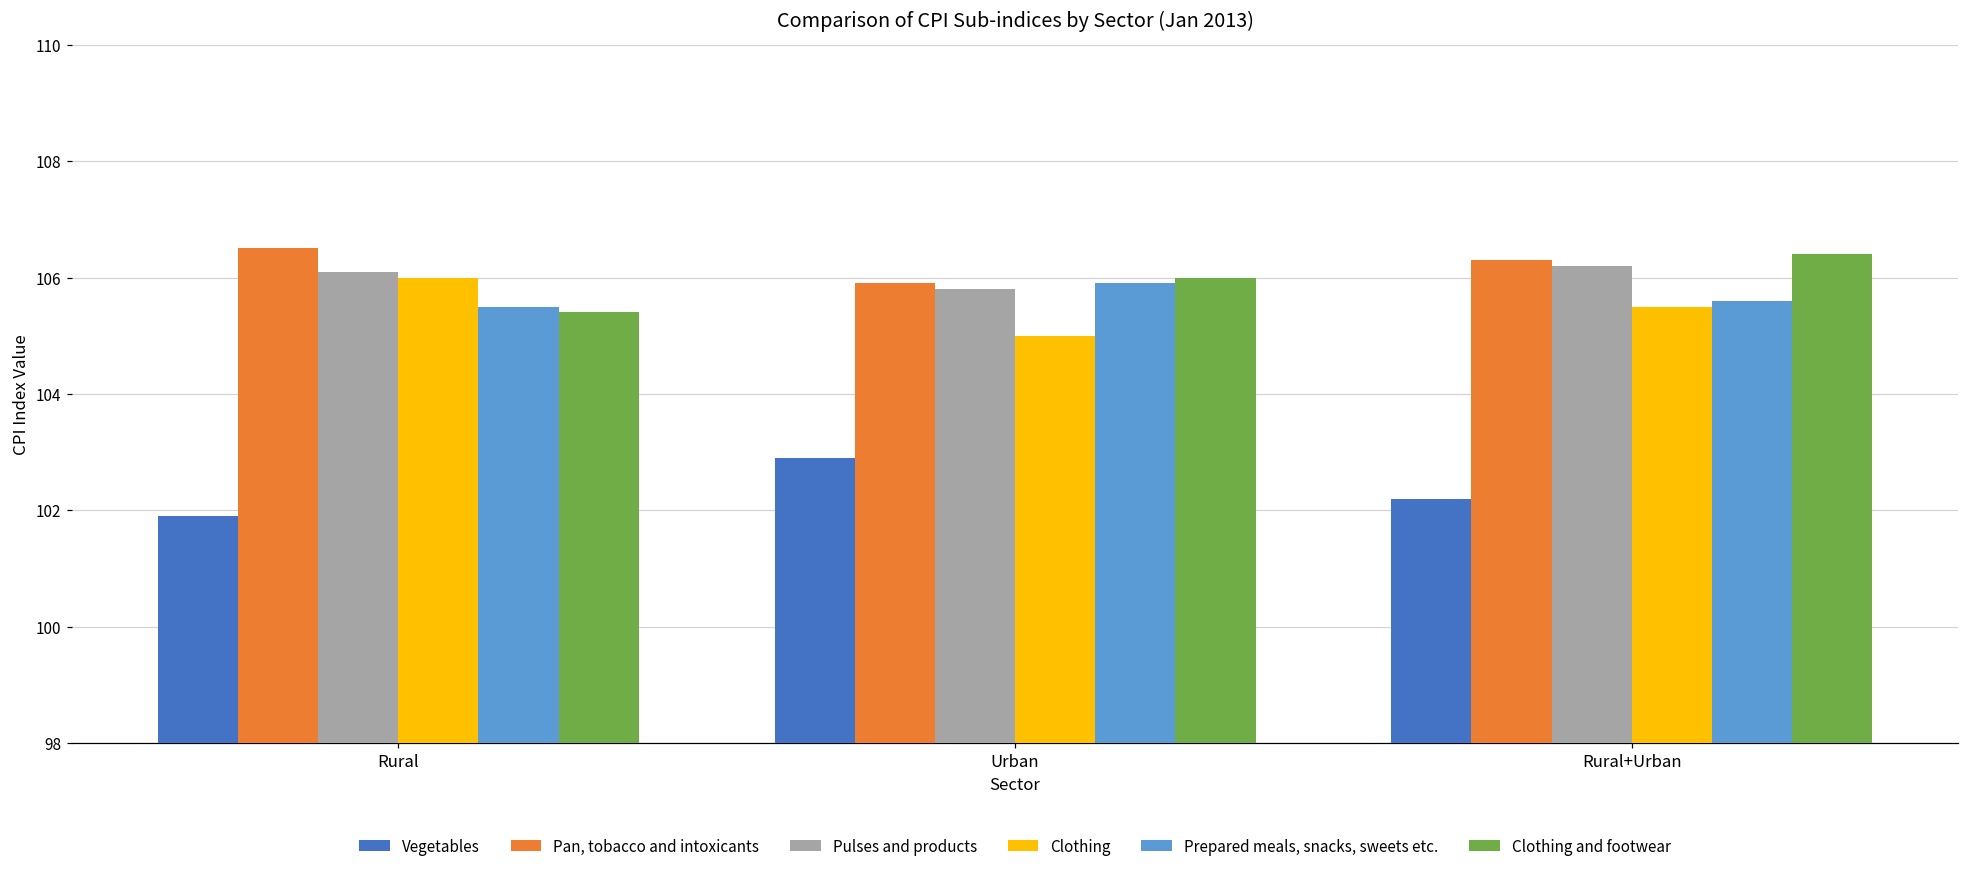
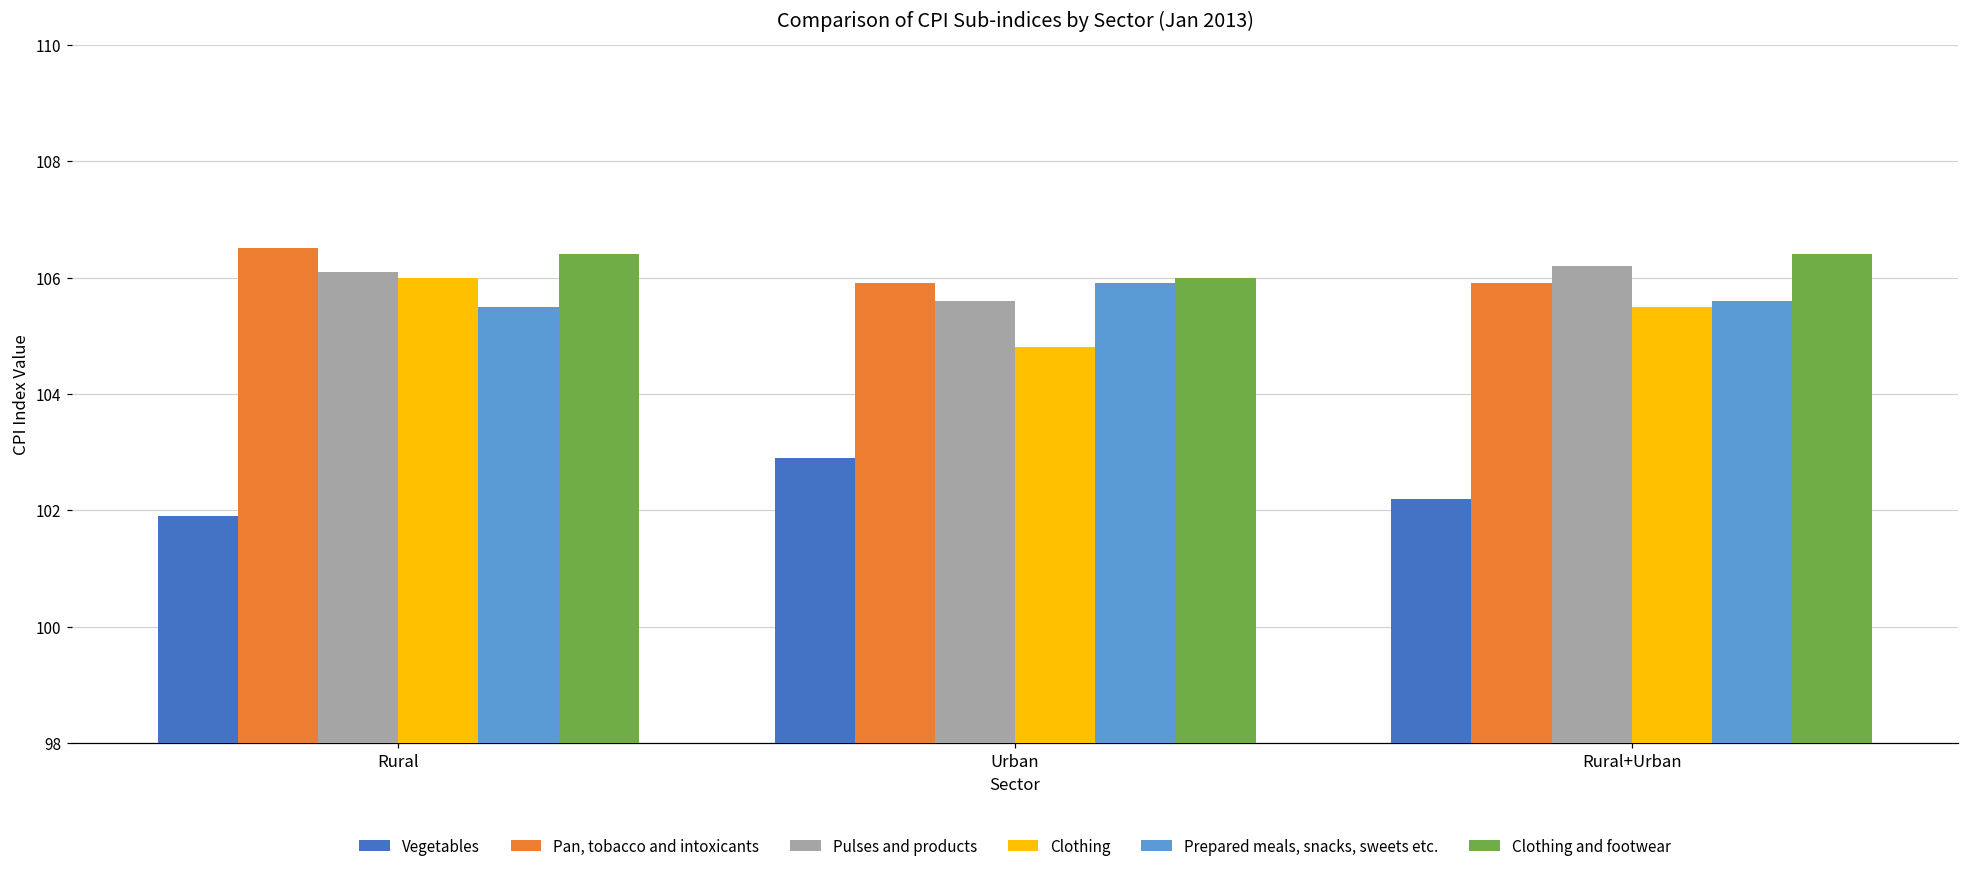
Clothing and footwear, Rural: 105.4 -> 106.4
Pulses and products, Urban: 105.8 -> 105.6
Clothing, Urban: 105.0 -> 104.8
Pan, tobacco and intoxicants, Rural+Urban: 106.3 -> 105.9
